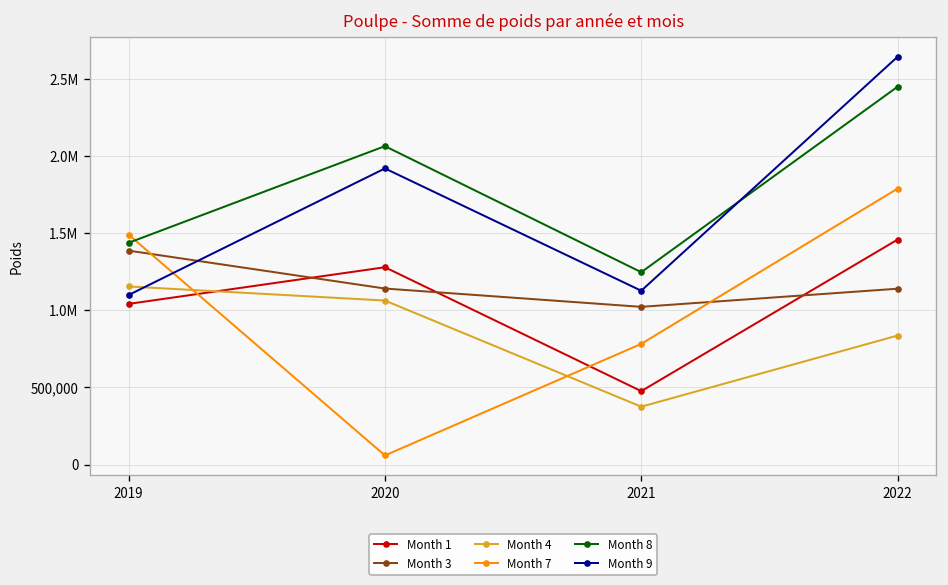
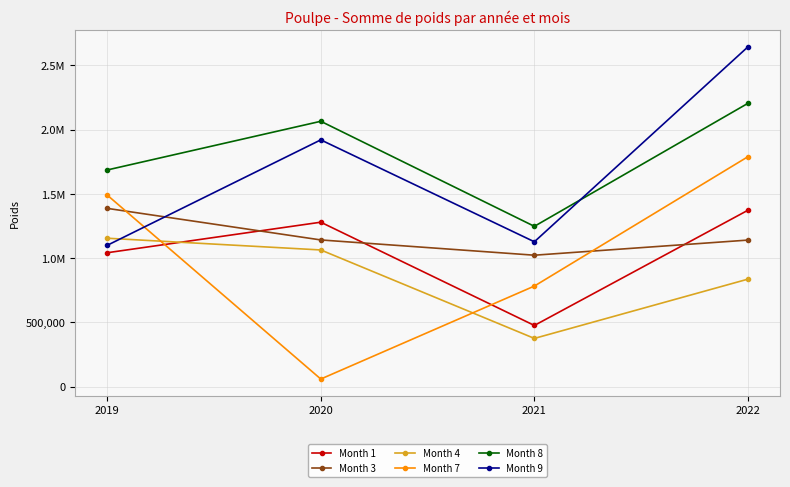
Month 8, 2019: 1,440,000 -> 1,690,000
Month 1, 2022: 1,460,000 -> 1,370,000
Month 8, 2022: 2,450,000 -> 2,210,000
